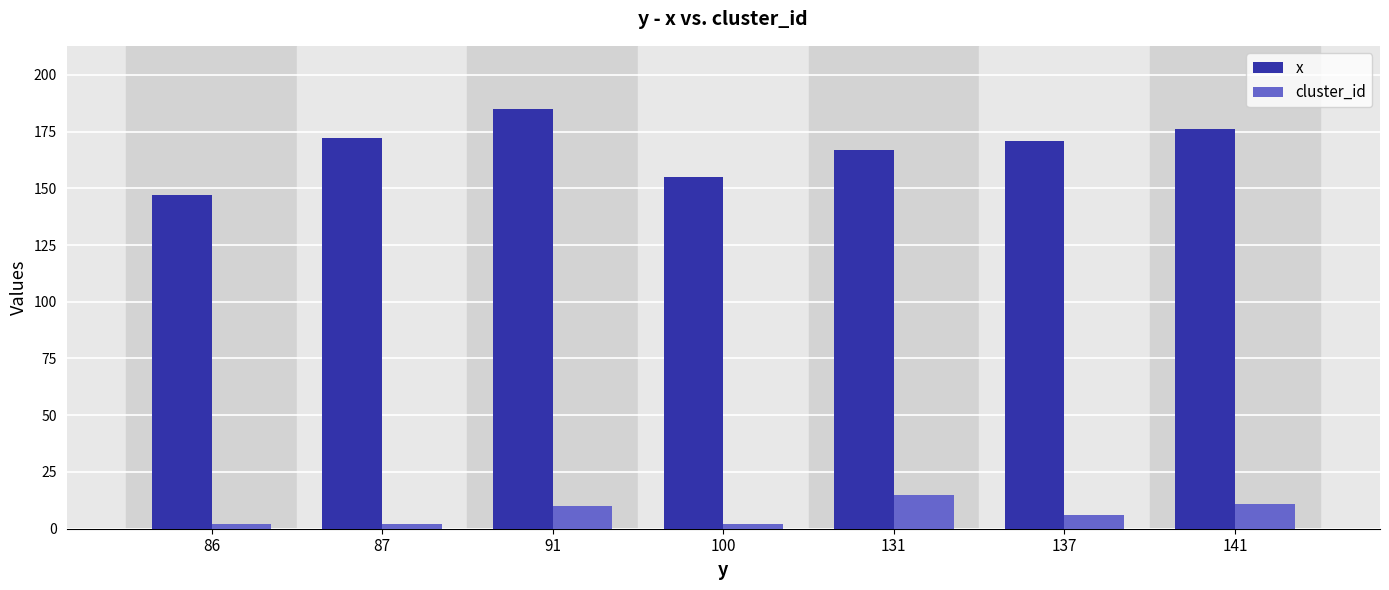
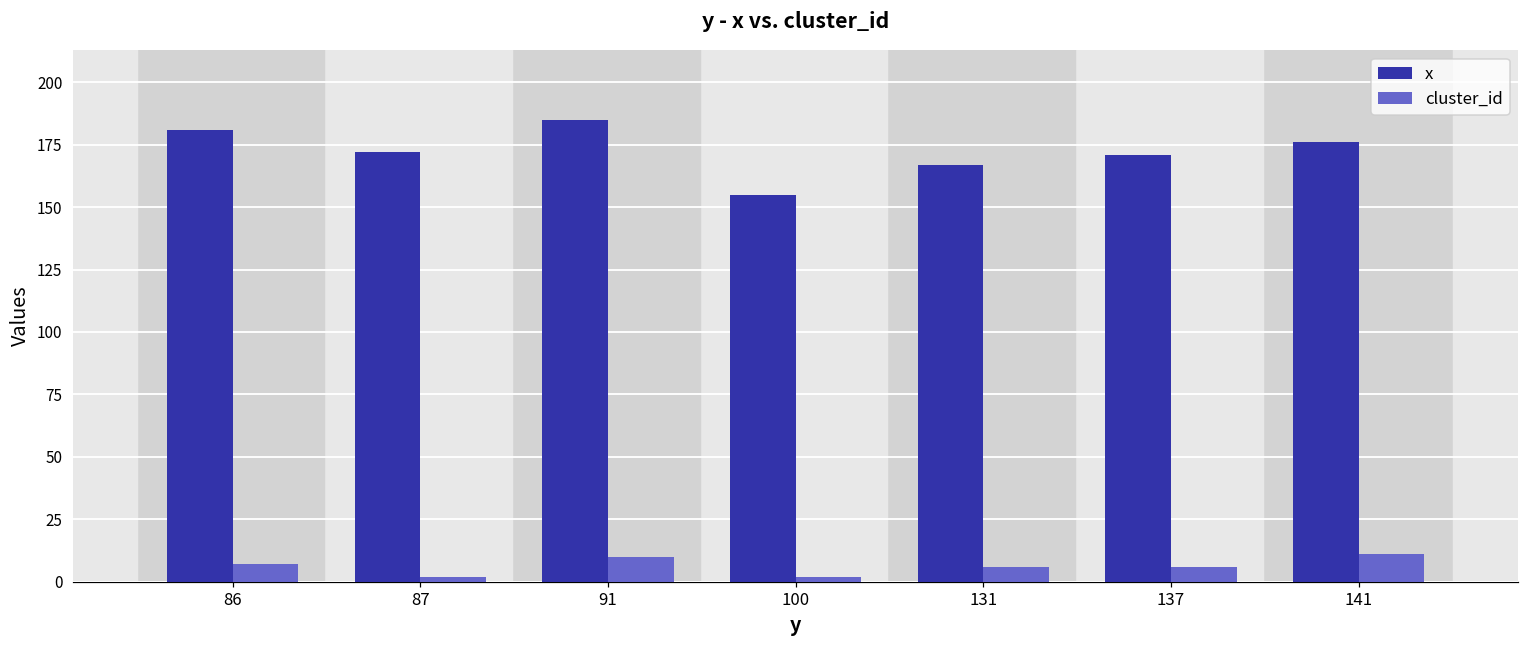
x, 86: 147 -> 181
cluster_id, 86: 2 -> 7
cluster_id, 131: 15 -> 6
